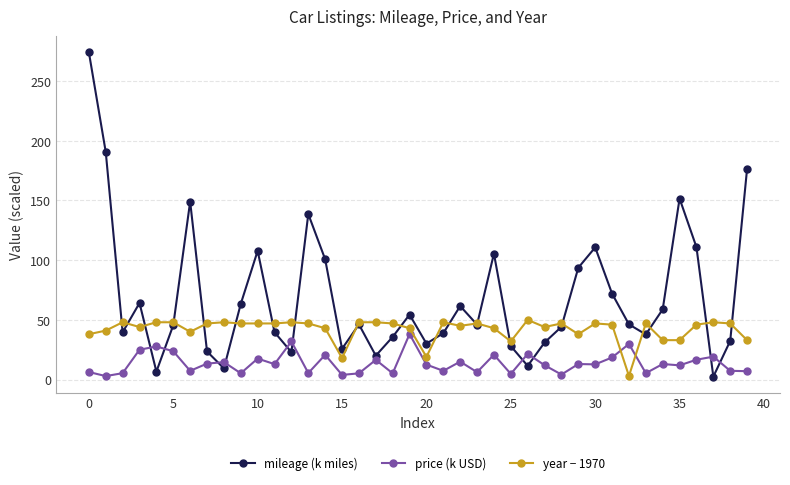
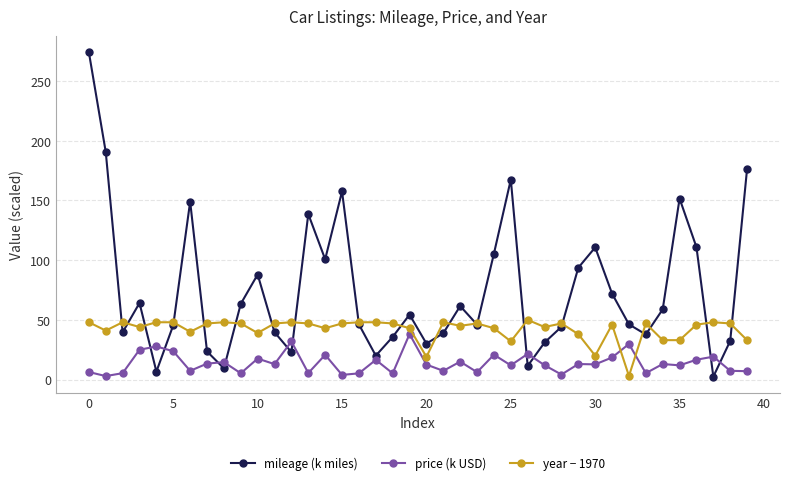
year − 1970, 0: 38 -> 48
mileage (k miles), 10: 108 -> 88
year − 1970, 10: 47 -> 39
mileage (k miles), 15: 26 -> 158
year − 1970, 15: 18 -> 47
mileage (k miles), 25: 28 -> 168
price (k USD), 25: 5 -> 12
year − 1970, 30: 47 -> 20
